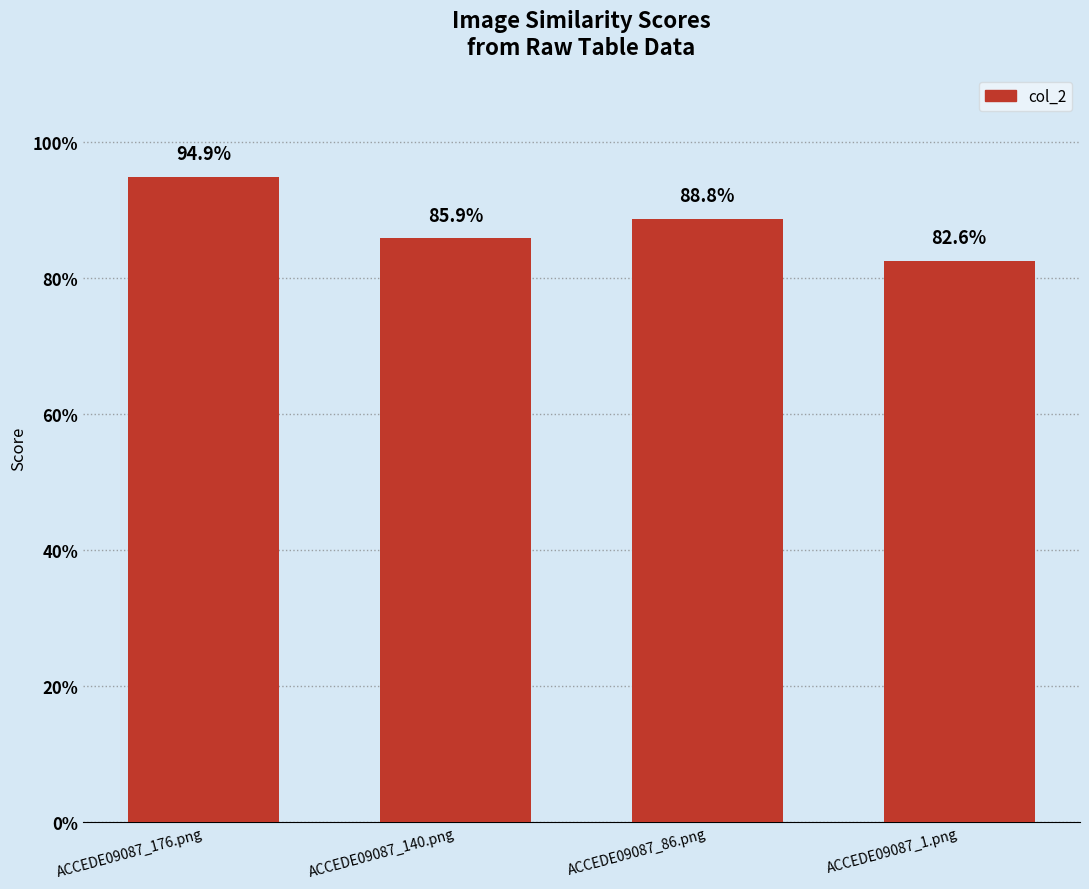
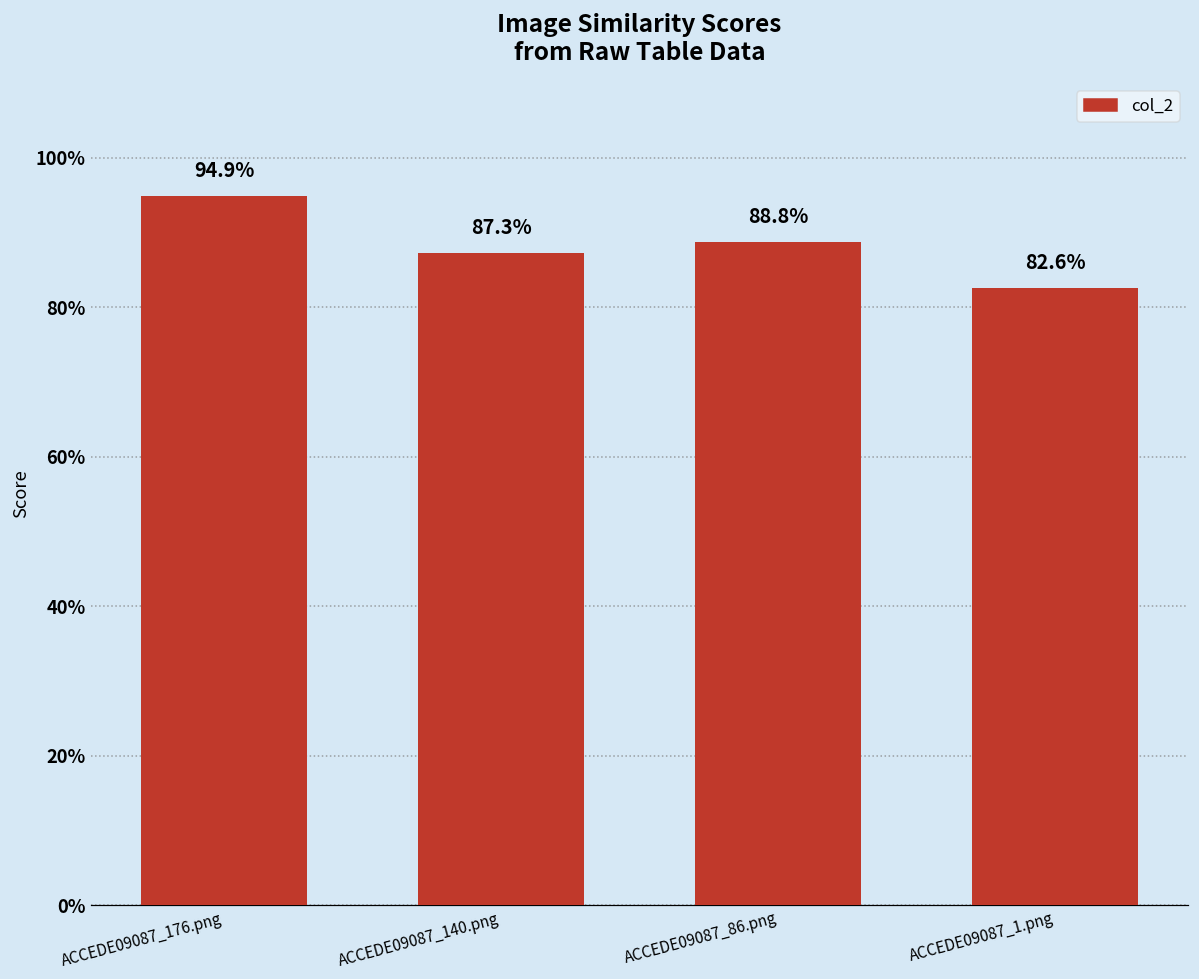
ACCEDE09087_140.png: 85.9% -> 87.3%
